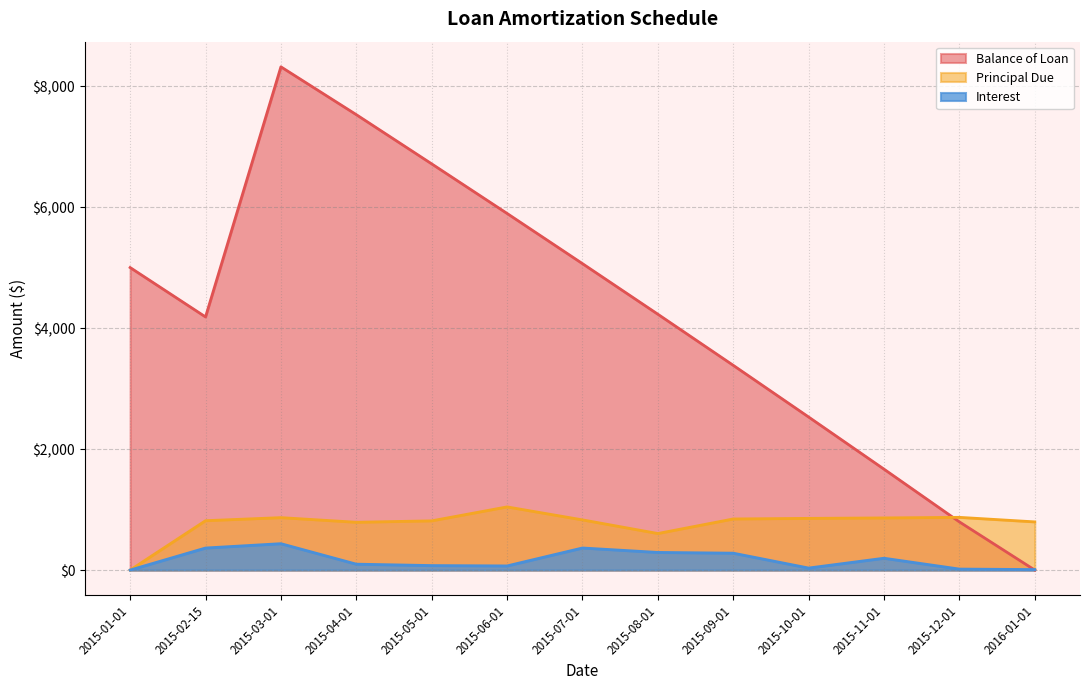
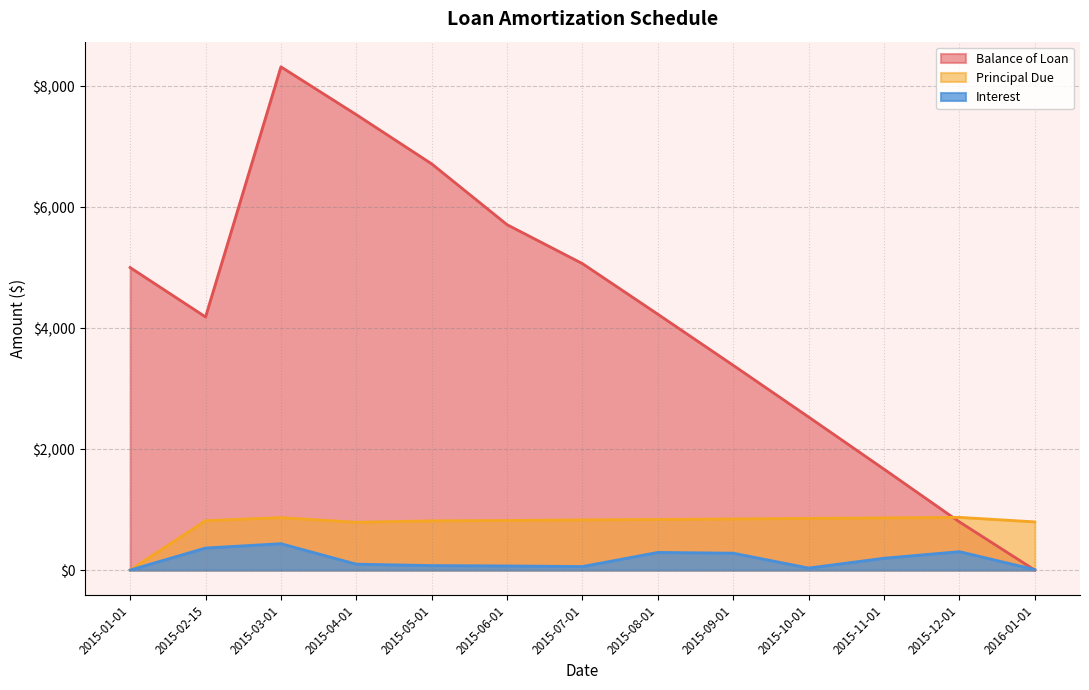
Balance of Loan, 2015-06-01: $5,900 -> $5,700
Principal Due, 2015-06-01: $1,000 -> $800
Interest, 2015-07-01: $400 -> $100
Principal Due, 2015-08-01: $600 -> $800
Interest, 2015-12-01: $0 -> $300
